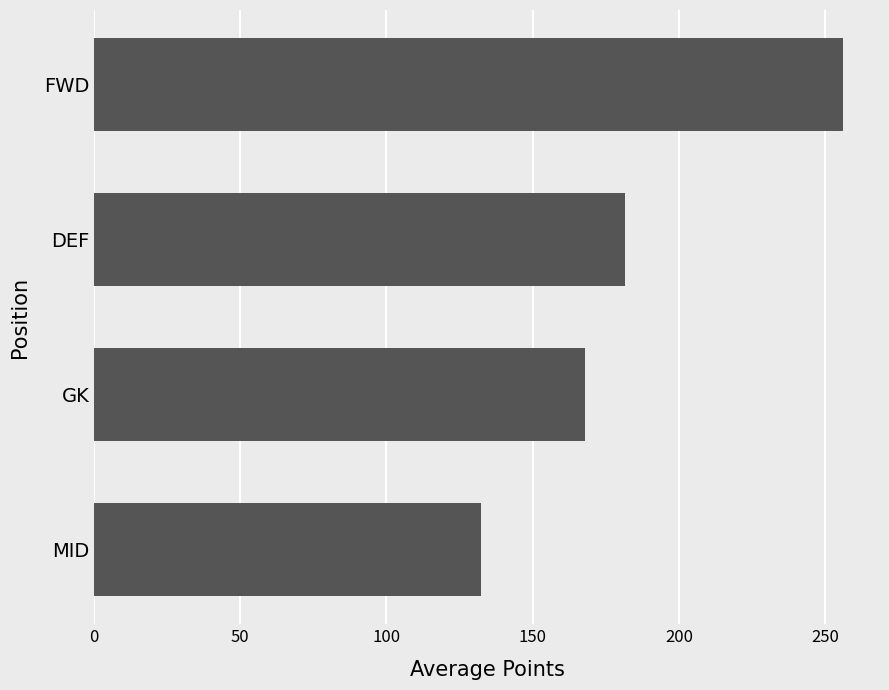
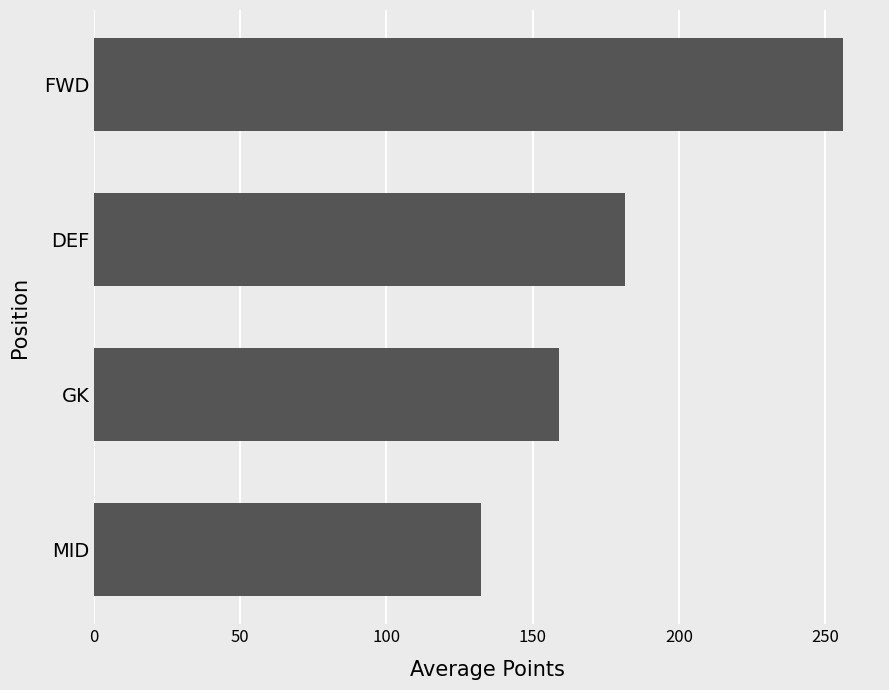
GK: 168 -> 159
